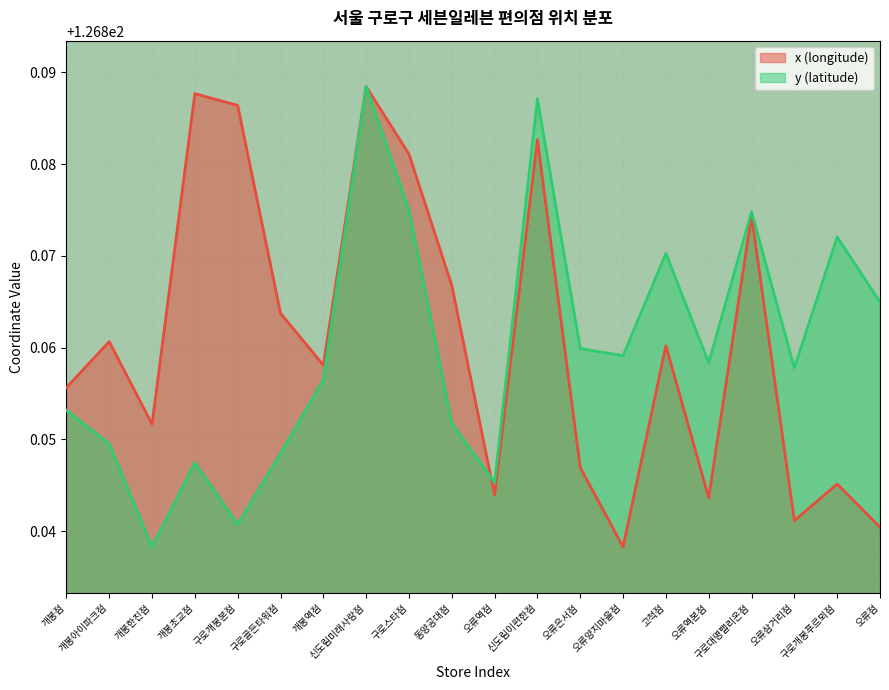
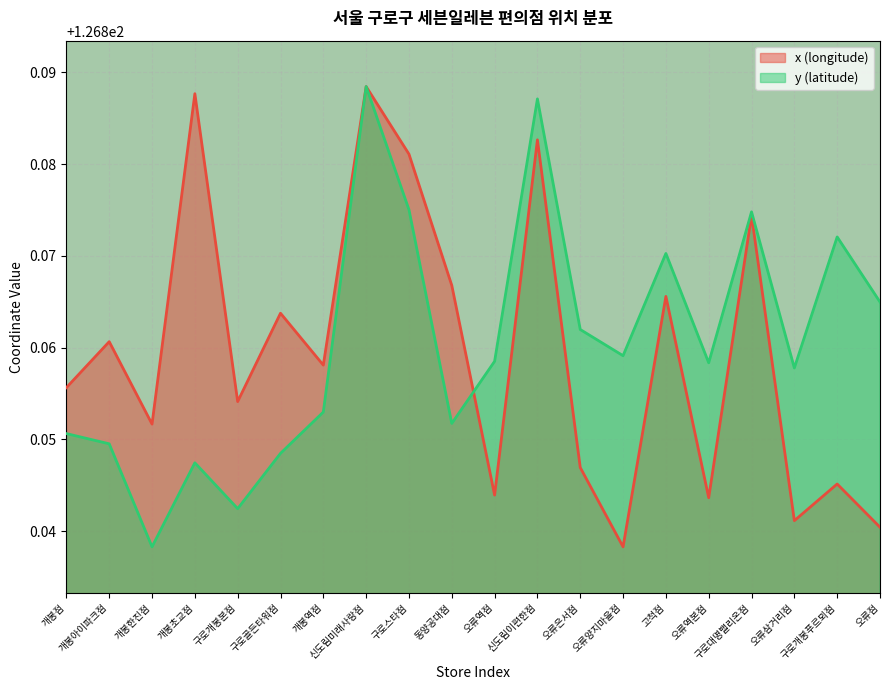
y (latitude), 개봉점: 126.853 -> 126.851
x (longitude), 구로개봉본점: 126.886 -> 126.854
y (latitude), 구로개봉본점: 126.841 -> 126.842
y (latitude), 개봉역점: 126.856 -> 126.853
y (latitude), 오류역점: 126.845 -> 126.859
y (latitude), 오류은서점: 126.860 -> 126.862
x (longitude), 고척점: 126.860 -> 126.866
